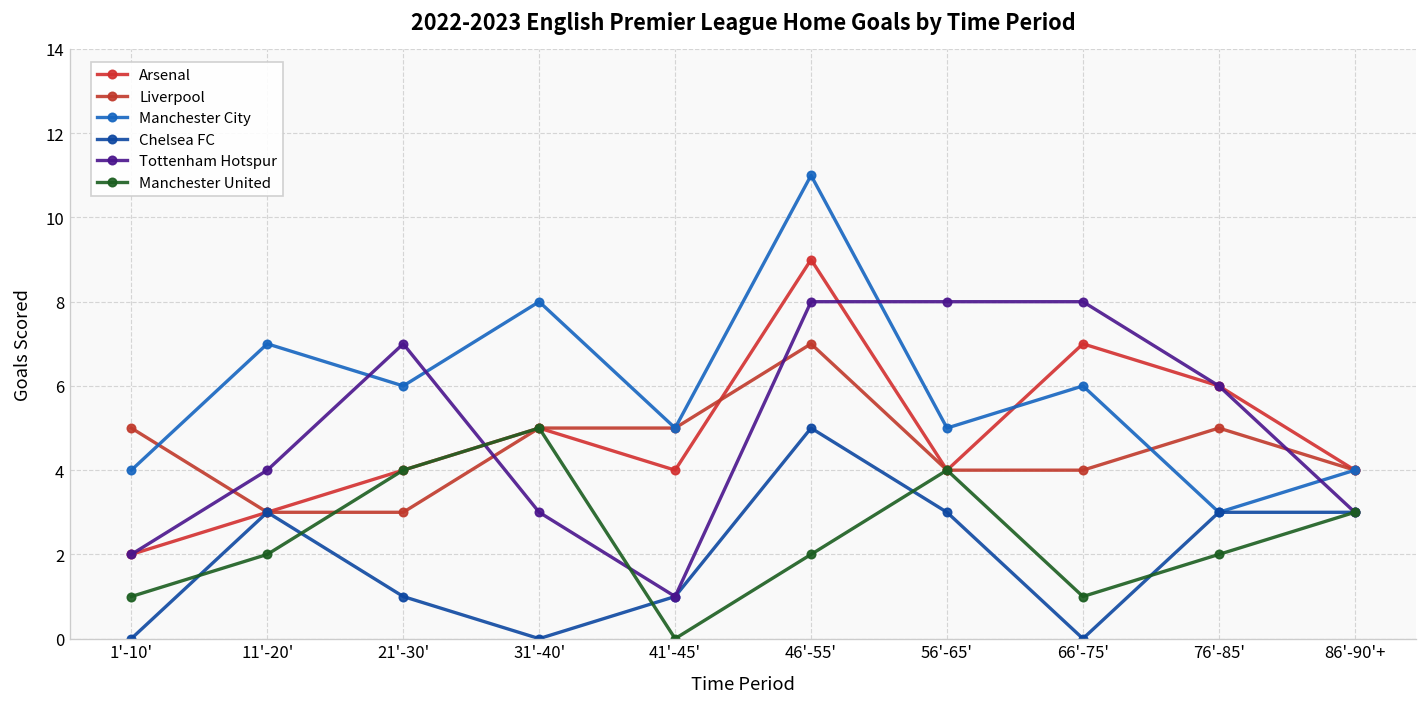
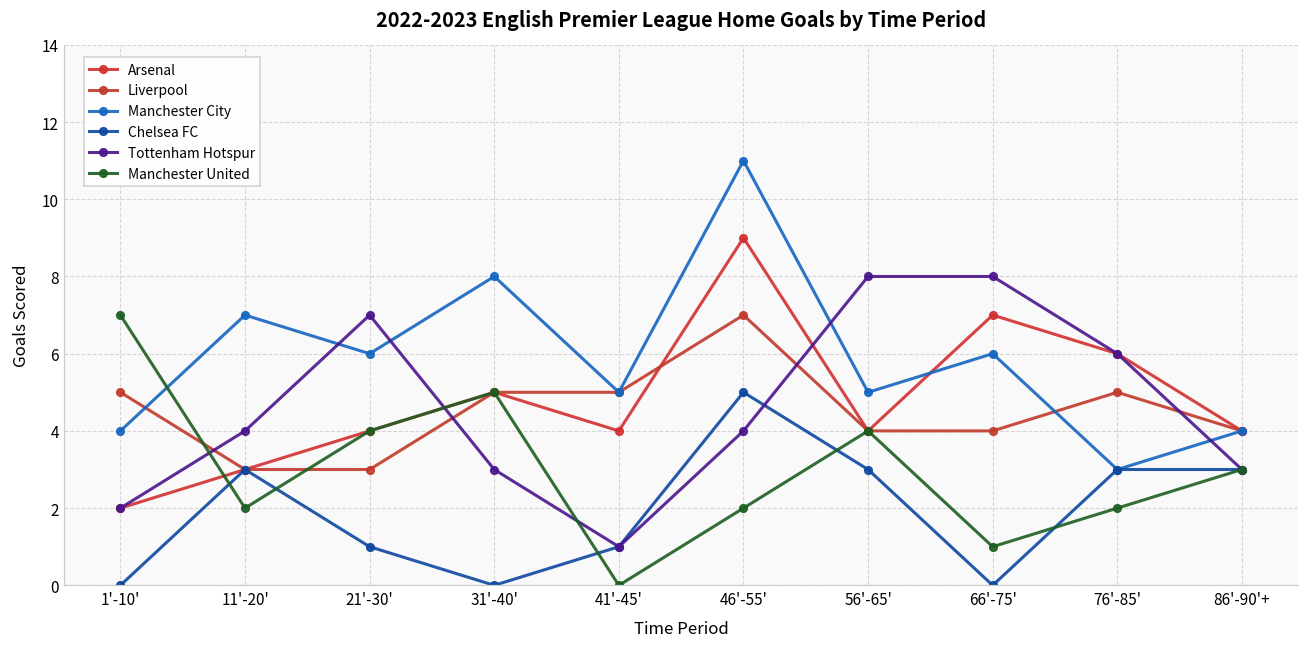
Manchester United, 1'-10': 1 -> 7
Tottenham Hotspur, 46'-55': 8 -> 4
